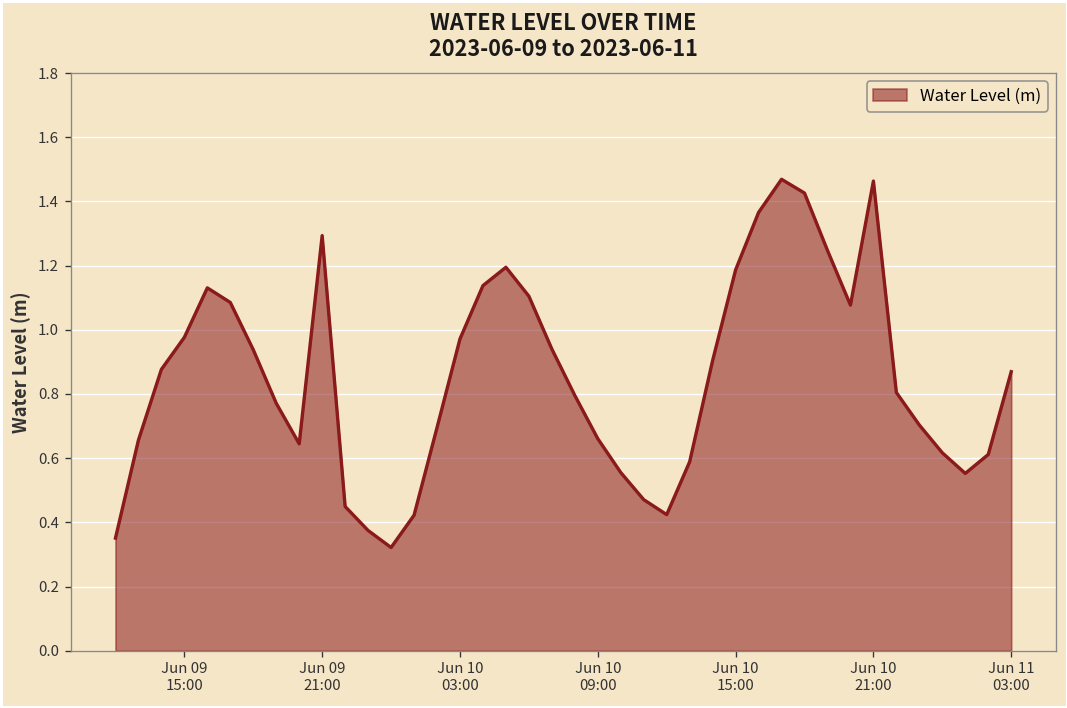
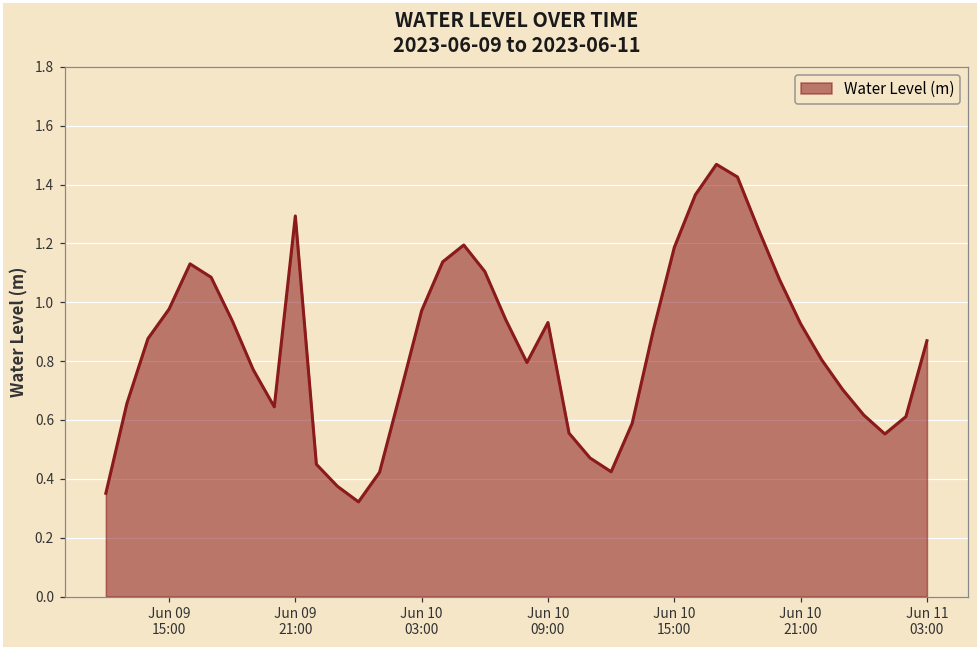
Jun 10 09:00: 0.66 -> 0.93
Jun 10 21:00: 1.46 -> 0.93
